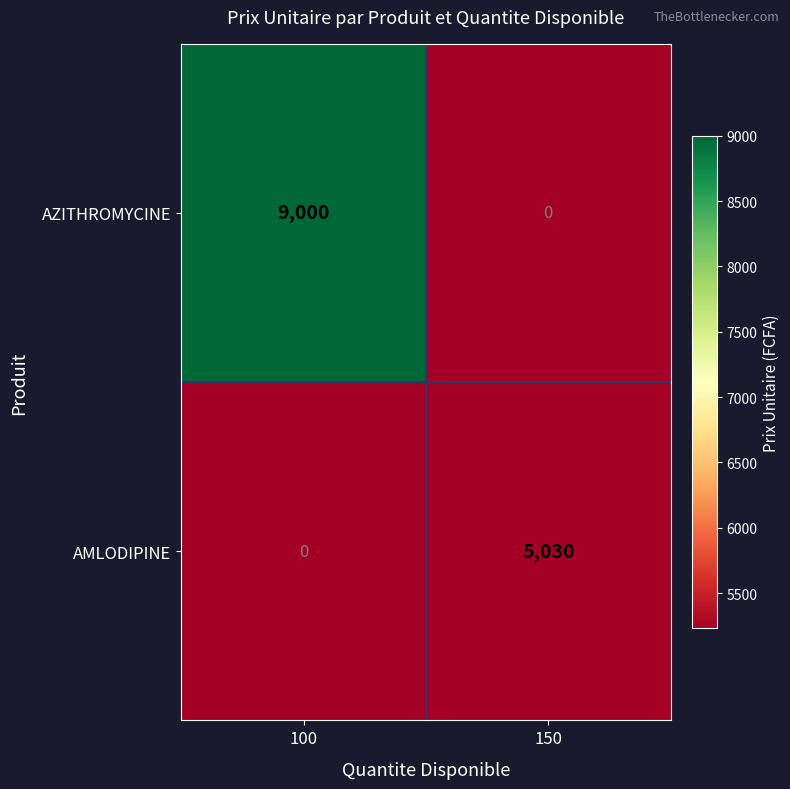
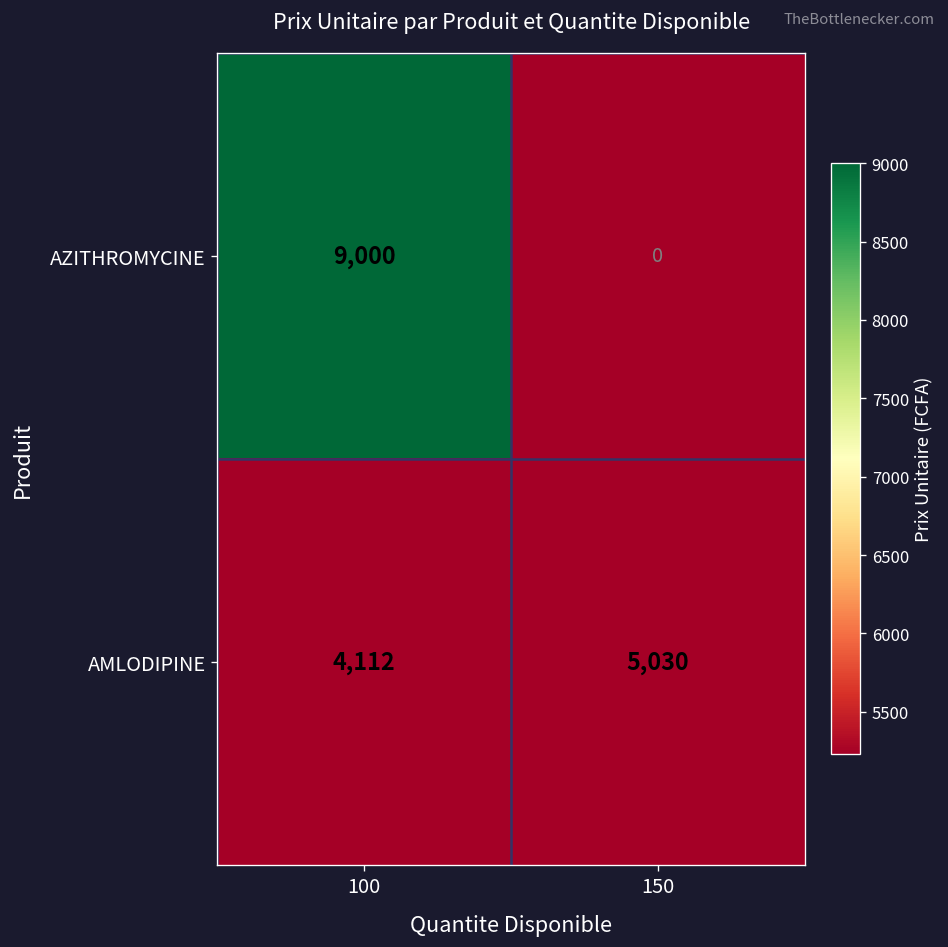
AMLODIPINE, 100: 0 -> 4,112
